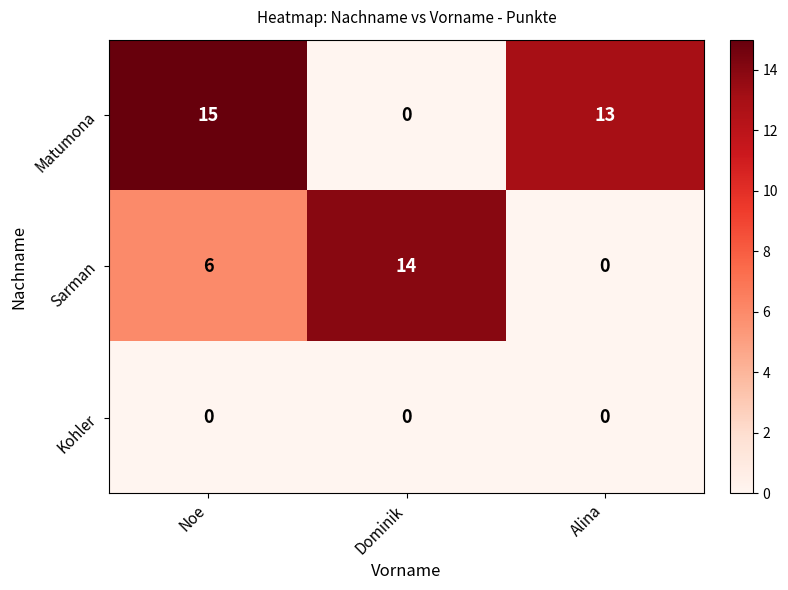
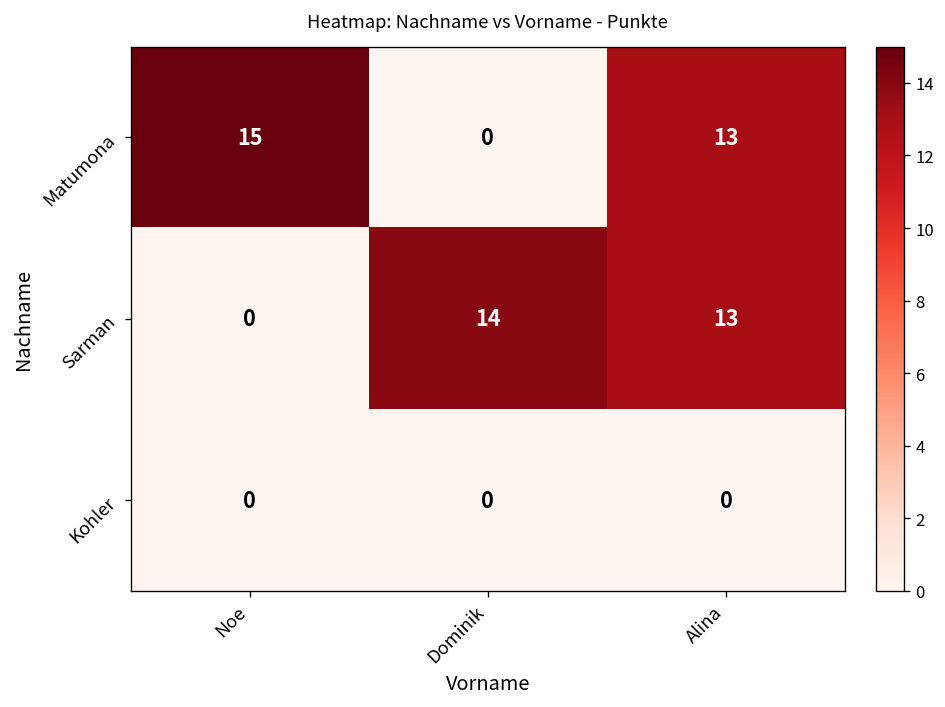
Sarman, Noe: 6 -> 0
Sarman, Alina: 0 -> 13
